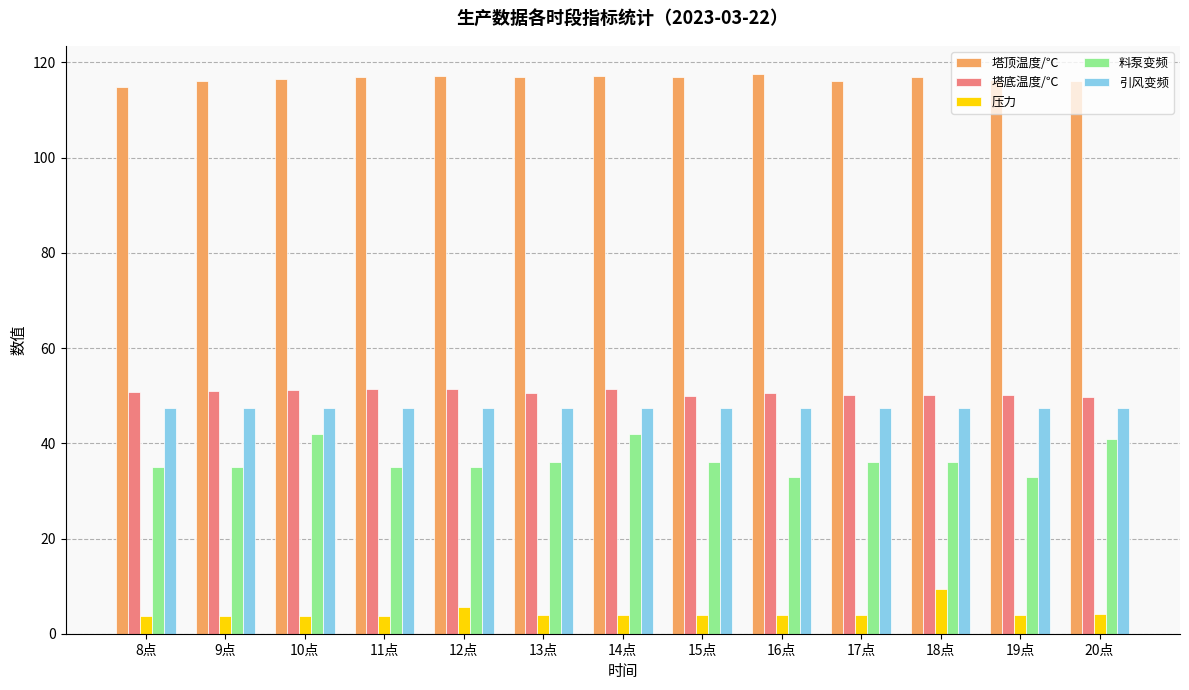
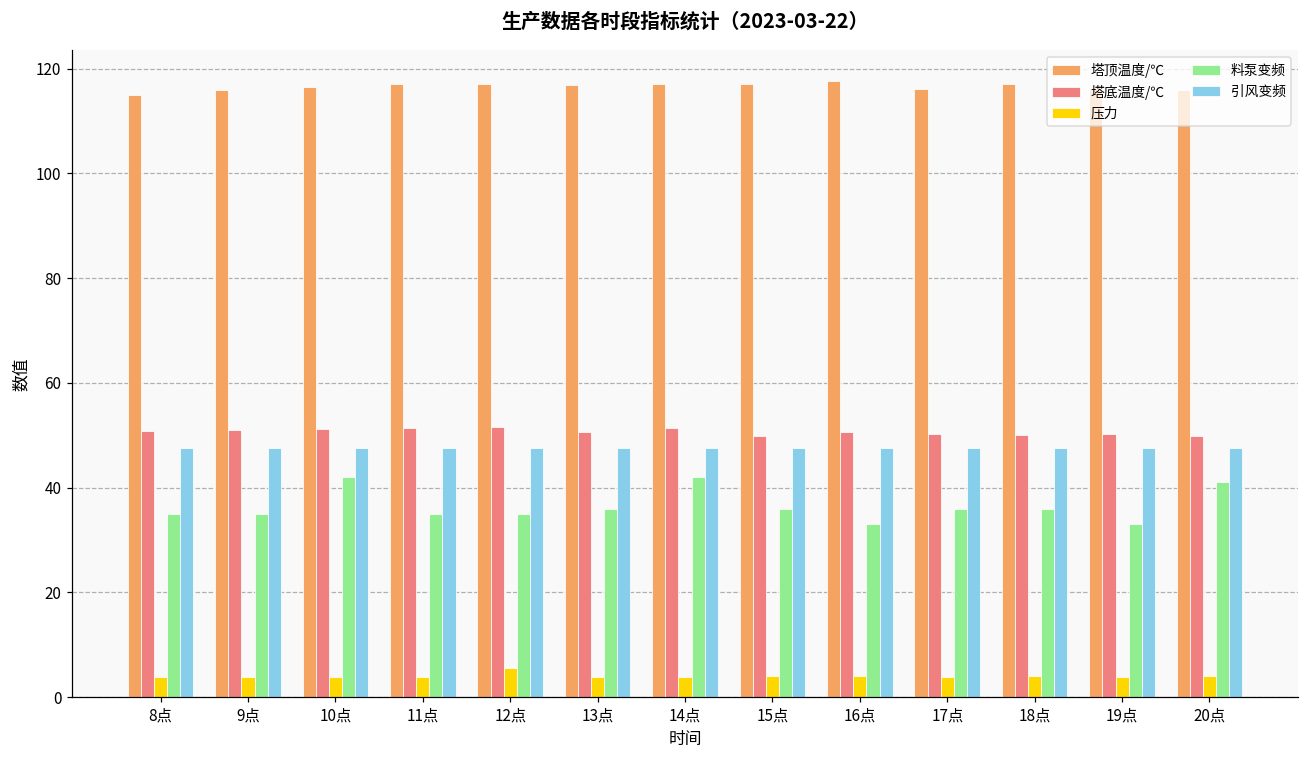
压力, 18点: 9 -> 4
